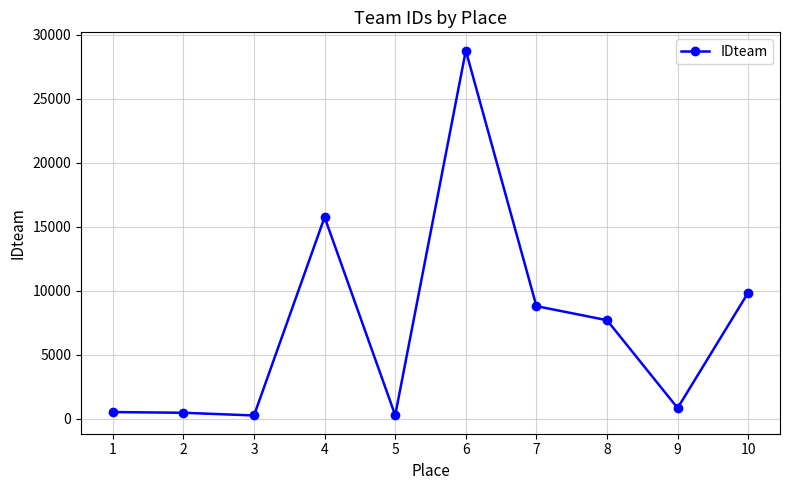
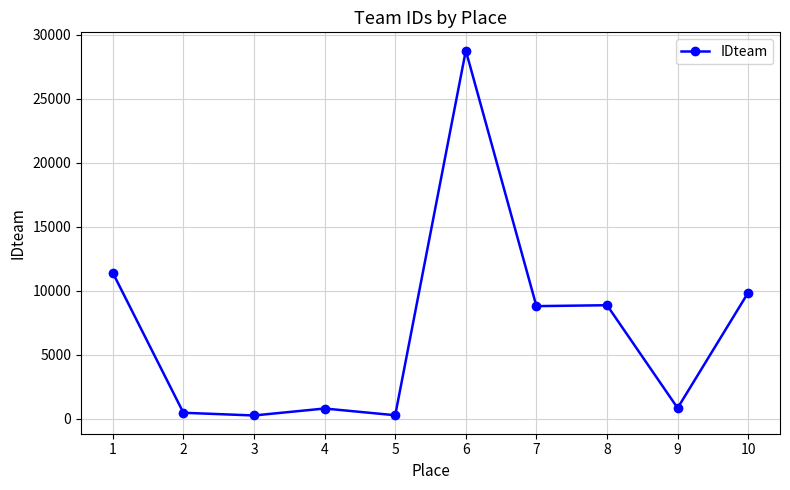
1: 500 -> 11400
4: 15700 -> 800
8: 7700 -> 8900
